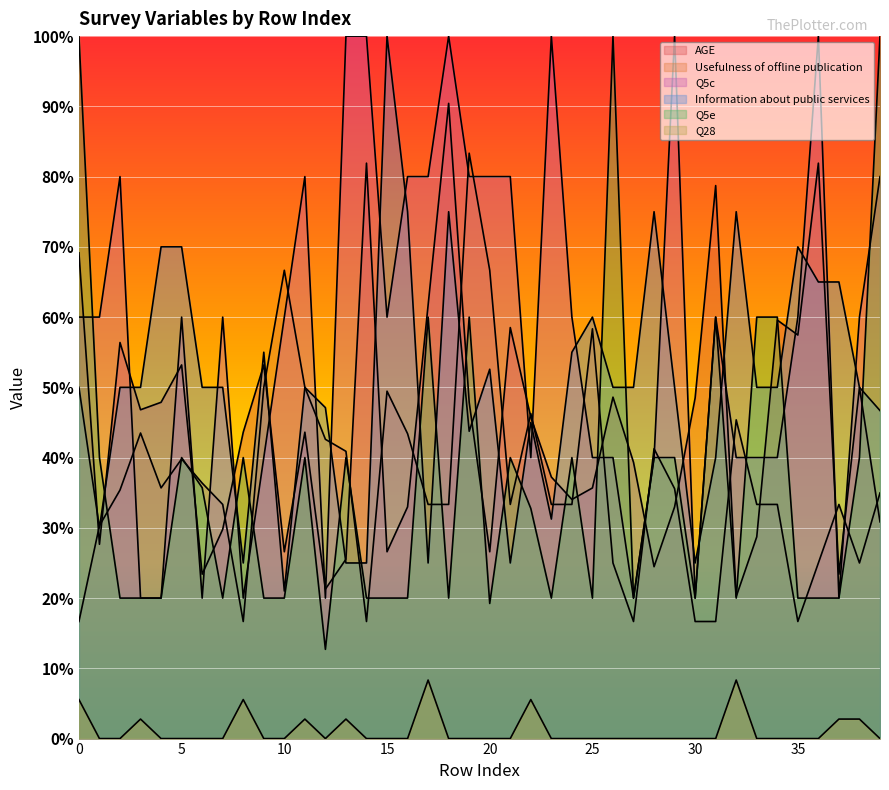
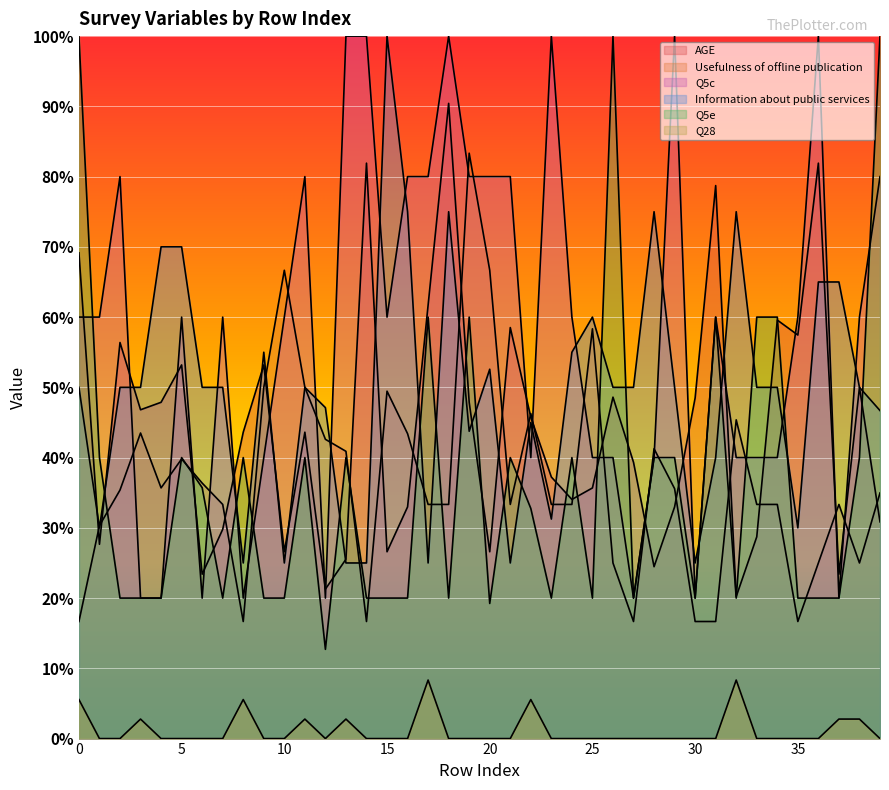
Information about public services, 10: 21% -> 25%
Information about public services, 35: 70% -> 30%
